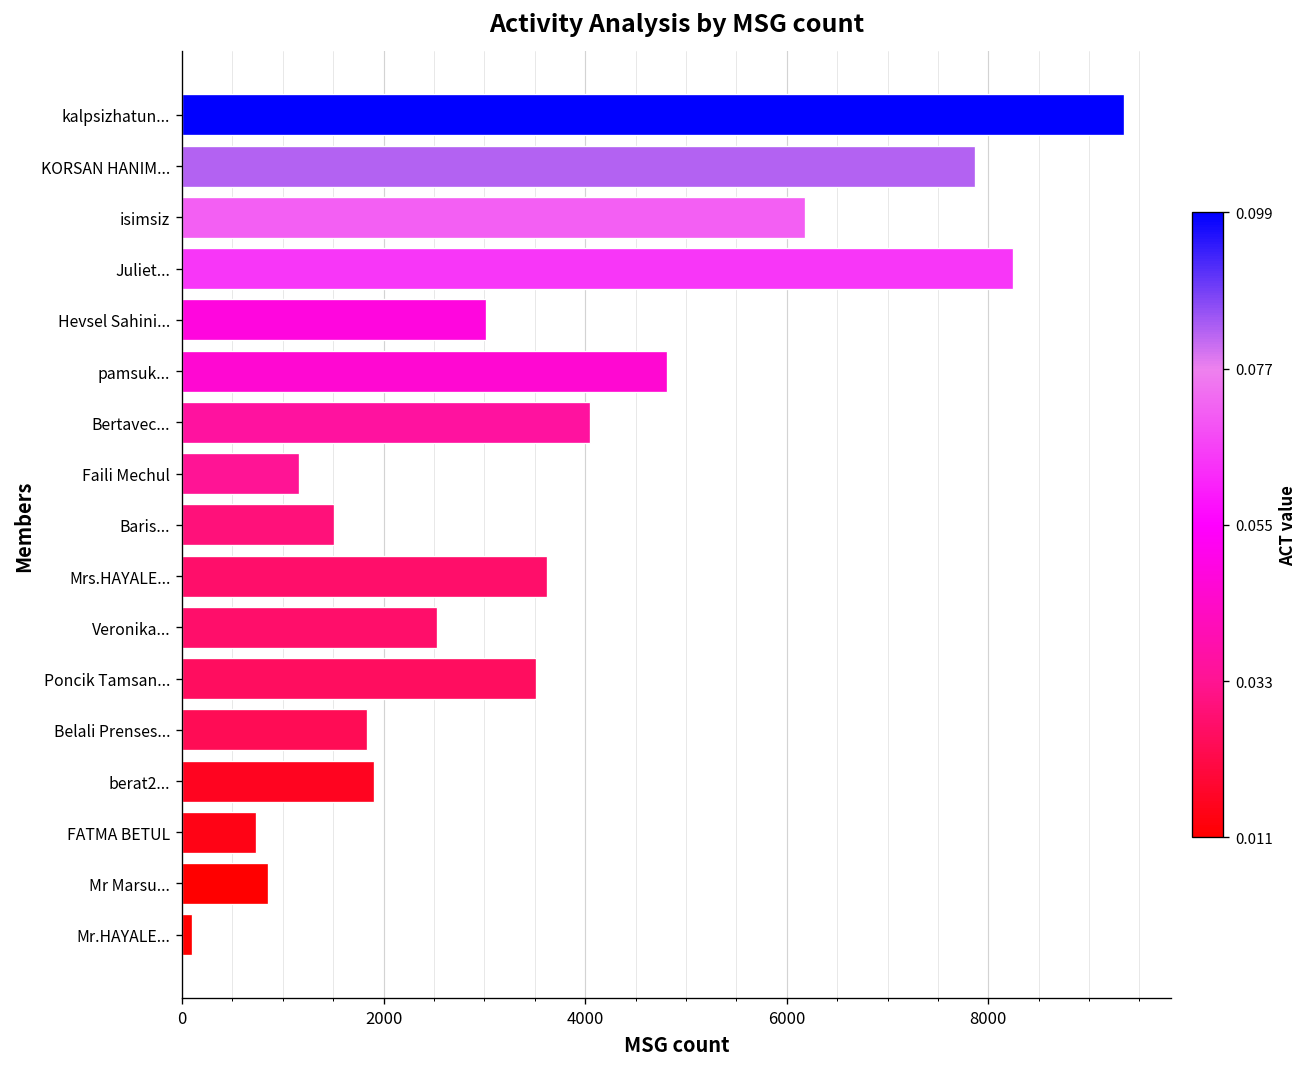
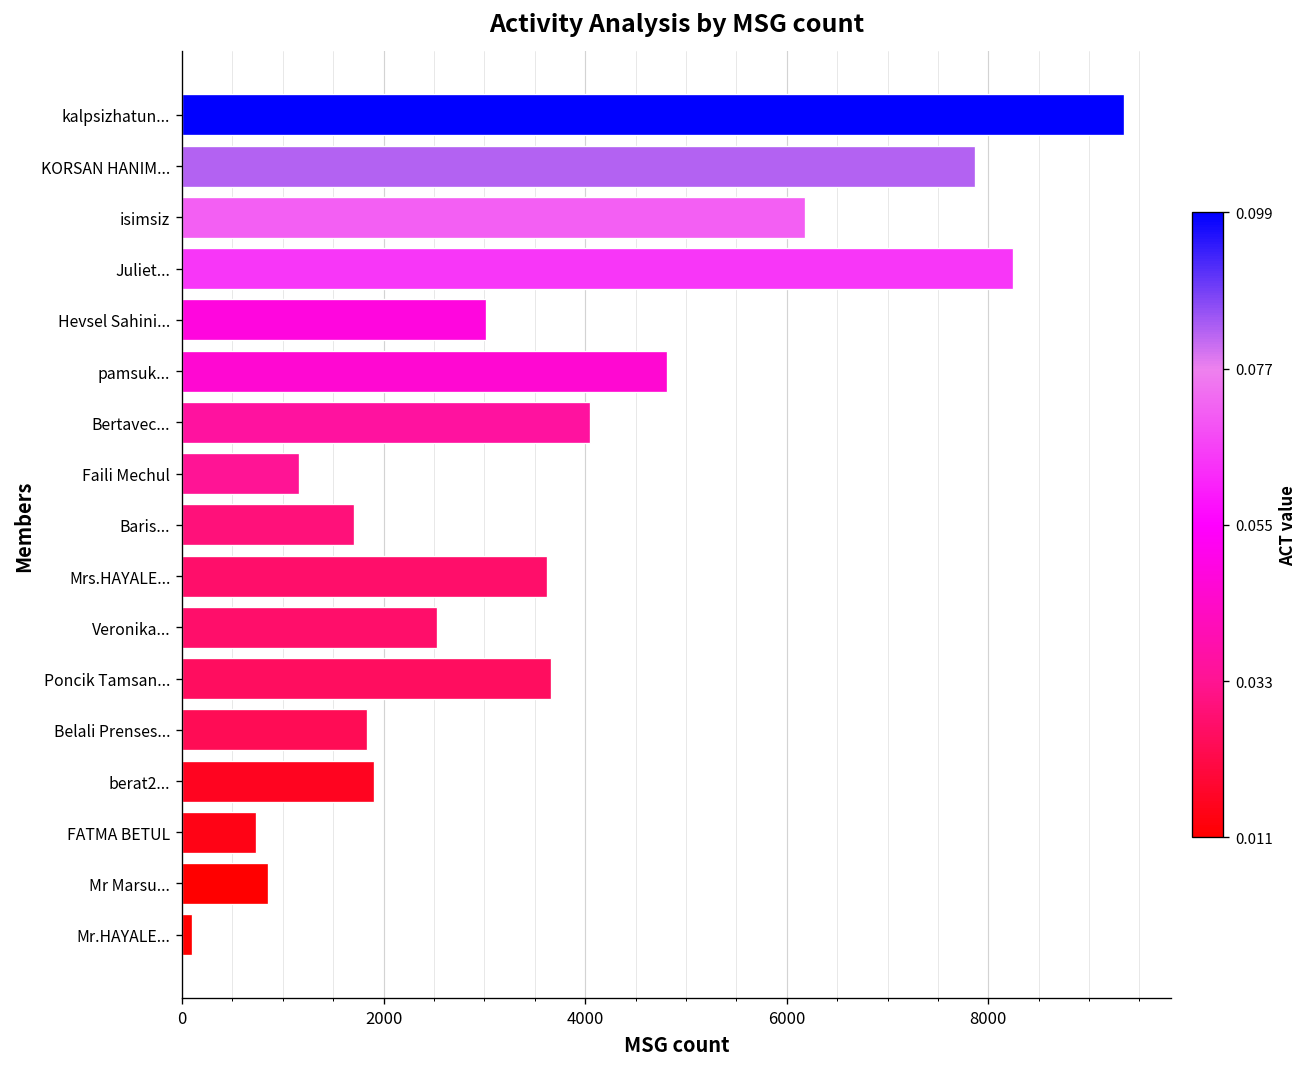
Baris...: 1500 -> 1700
Poncik Tamsan...: 3500 -> 3700
